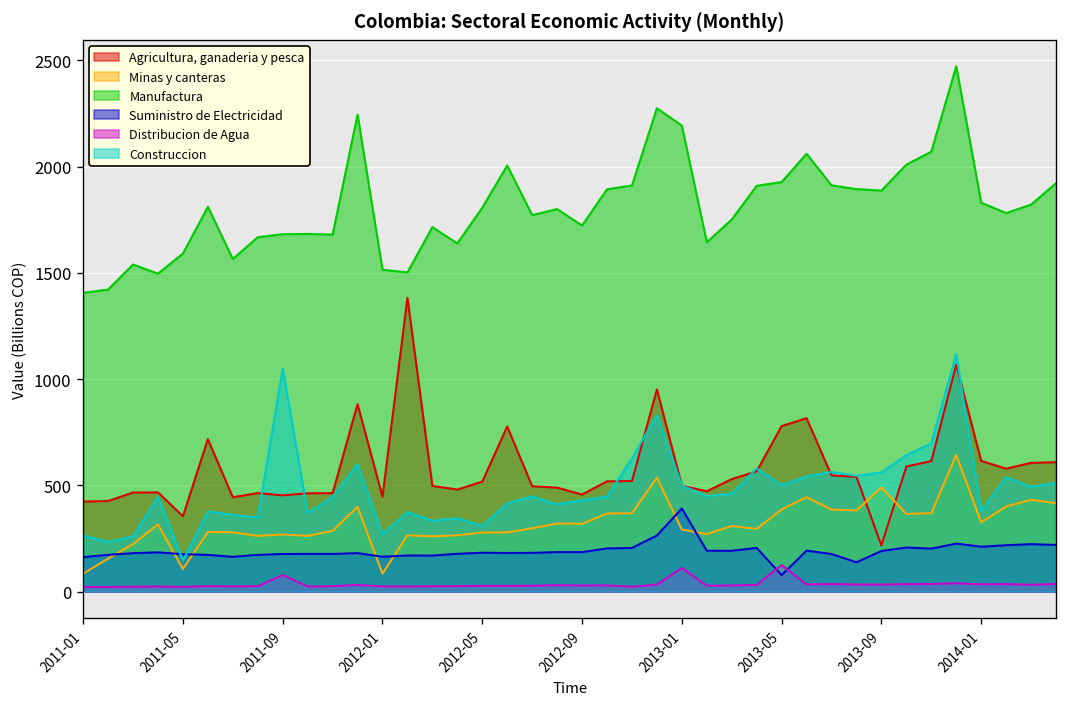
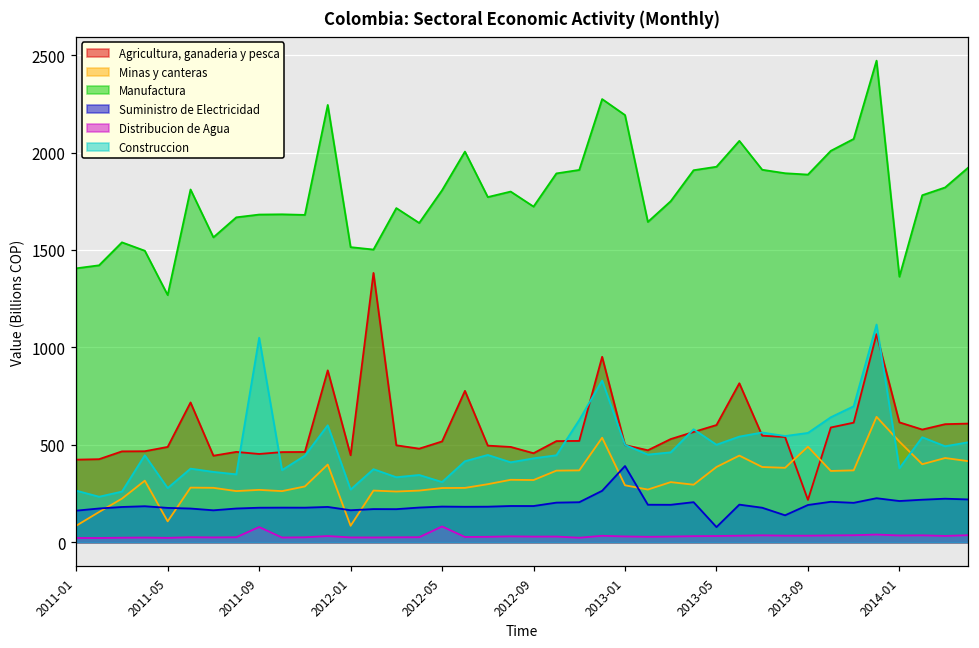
Agricultura, ganaderia y pesca, 2011-05: 350 -> 490
Manufactura, 2011-05: 1590 -> 1270
Construccion, 2011-05: 150 -> 280
Distribucion de Agua, 2012-05: 30 -> 80
Distribucion de Agua, 2013-01: 110 -> 30
Agricultura, ganaderia y pesca, 2013-05: 780 -> 600
Distribucion de Agua, 2013-05: 120 -> 30
Minas y canteras, 2014-01: 330 -> 520
Manufactura, 2014-01: 1830 -> 1360
